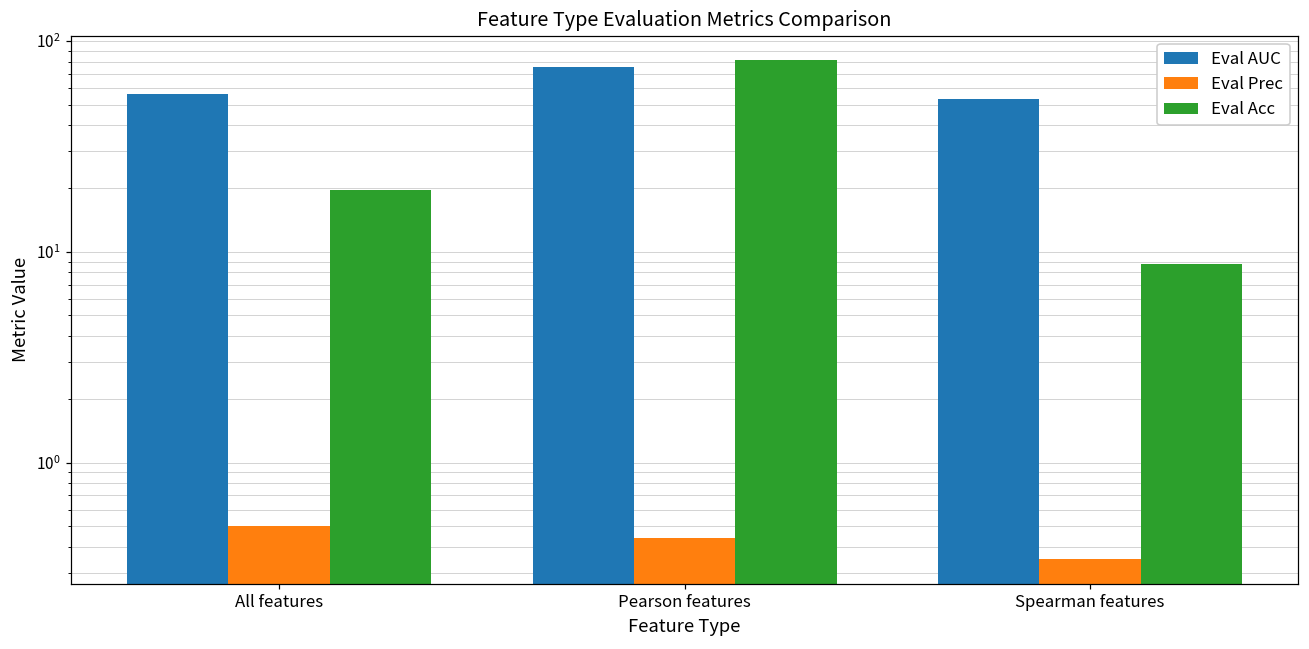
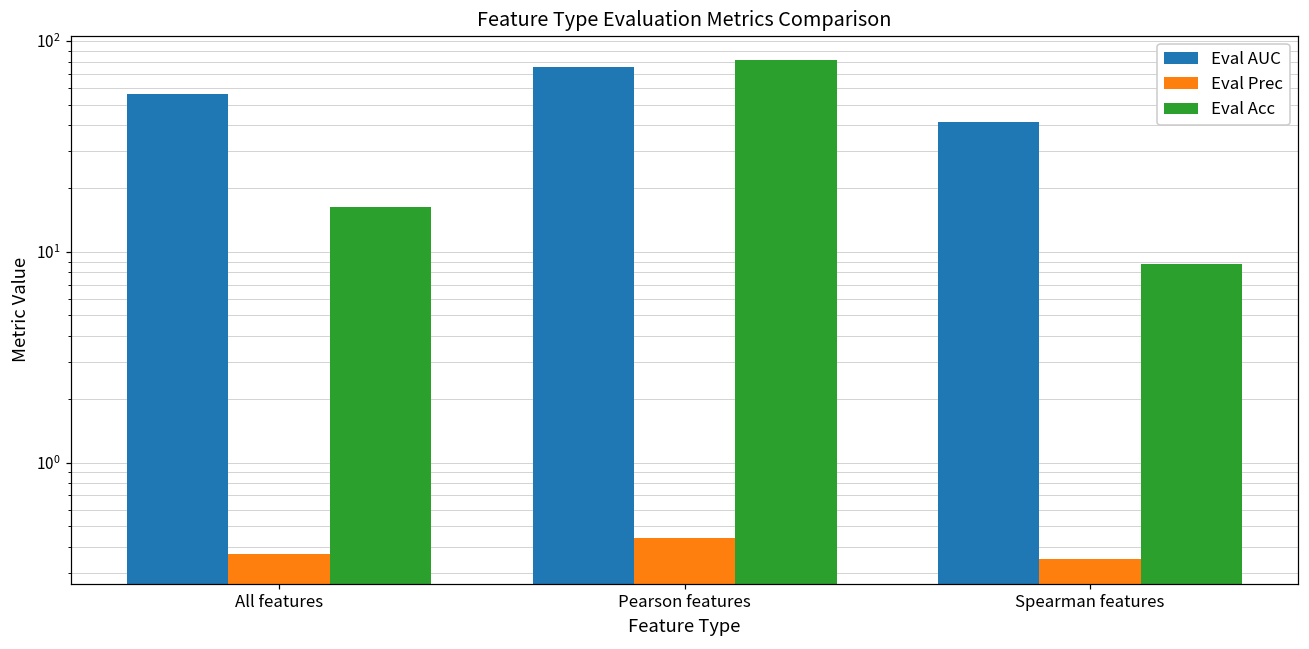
Eval Prec, All features: 0.50 -> 0.37
Eval Acc, All features: 20 -> 16
Eval AUC, Spearman features: 53 -> 41
